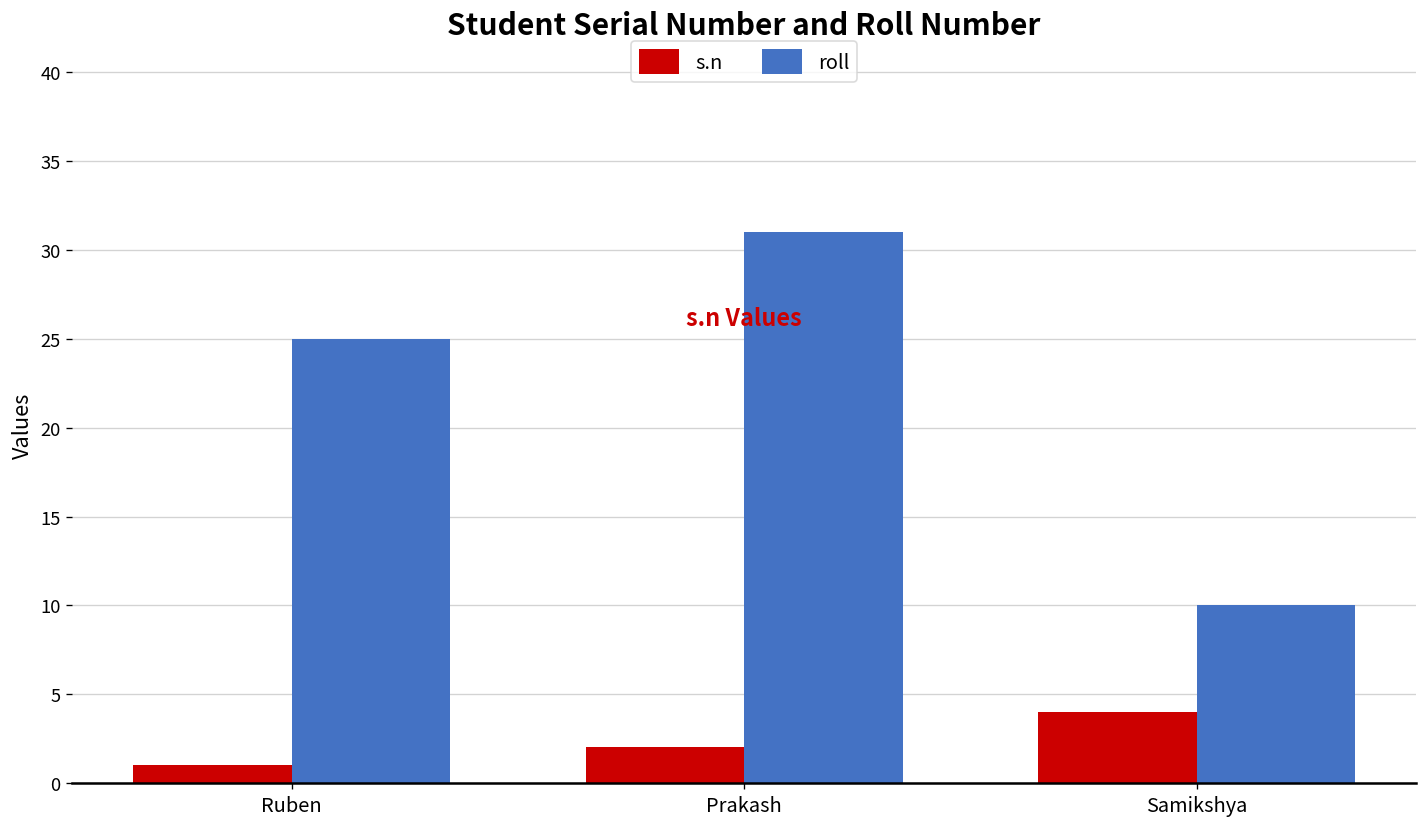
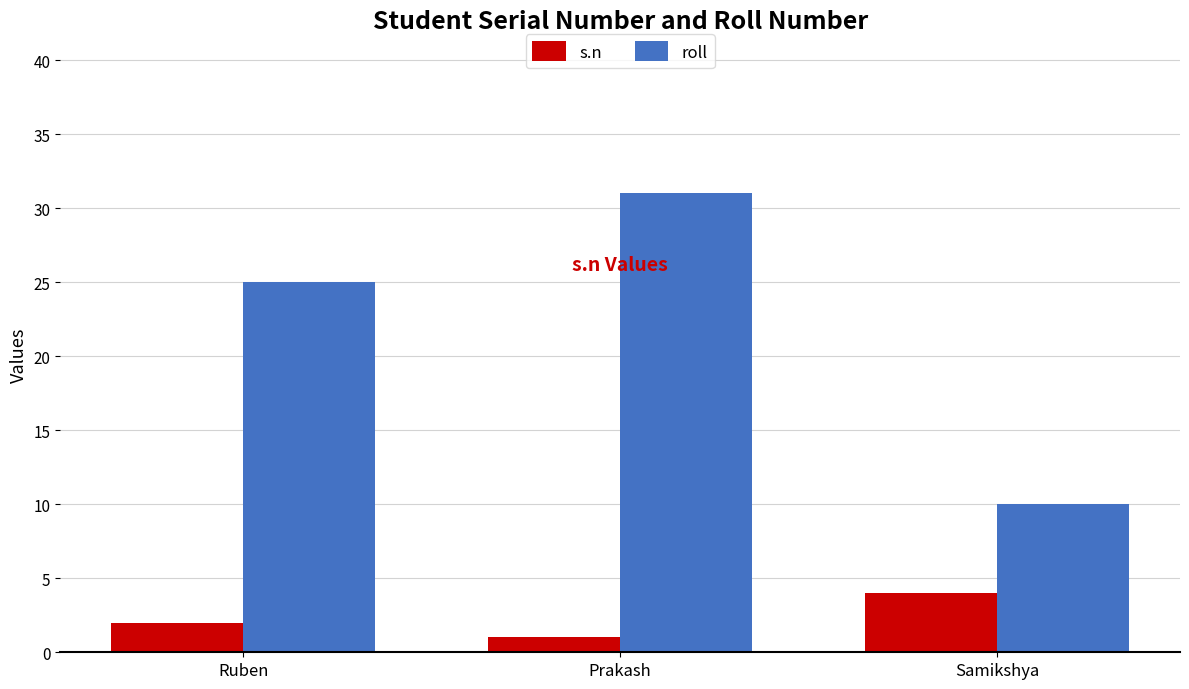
s.n, Ruben: 1 -> 2
s.n, Prakash: 2 -> 1
